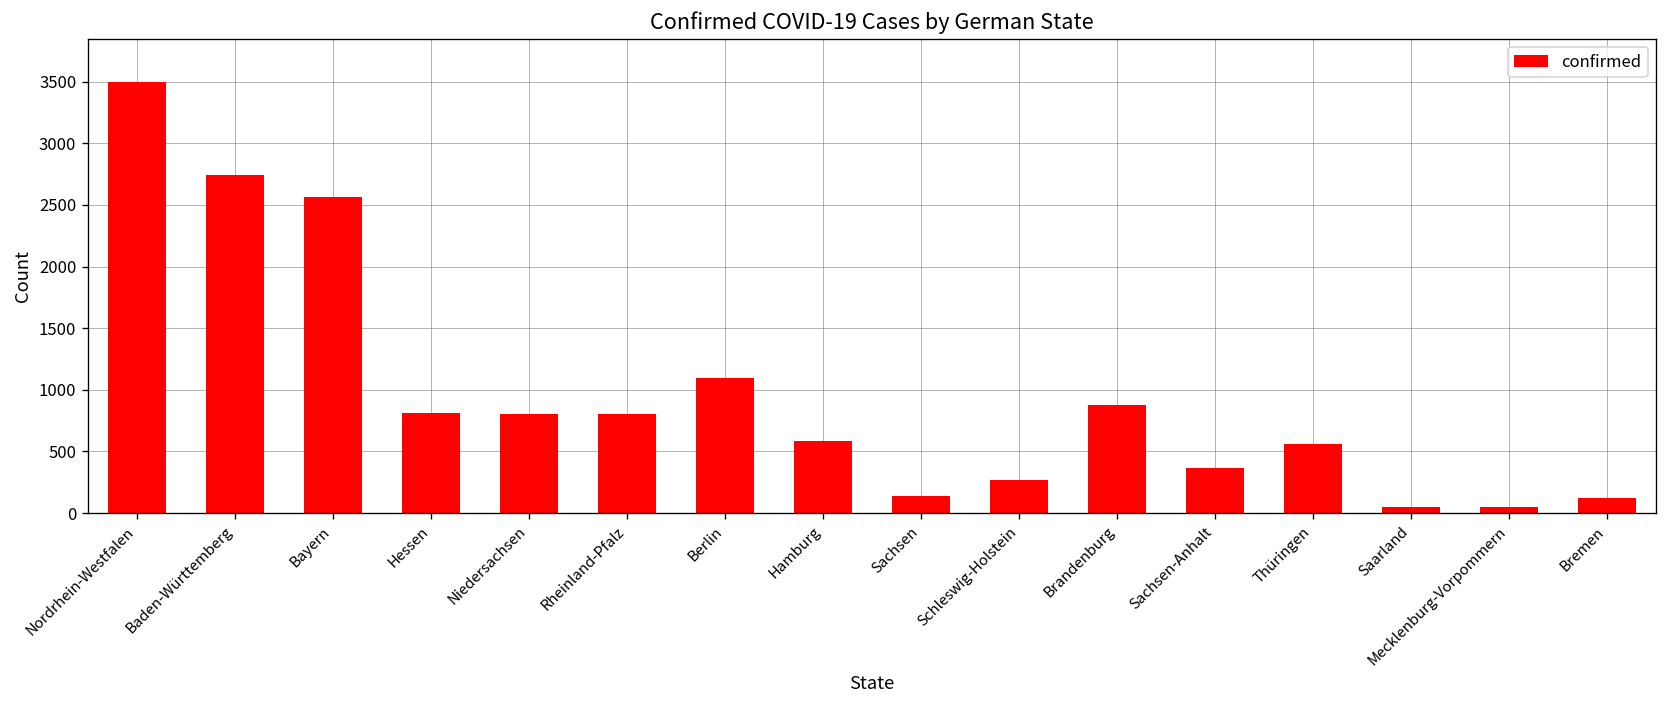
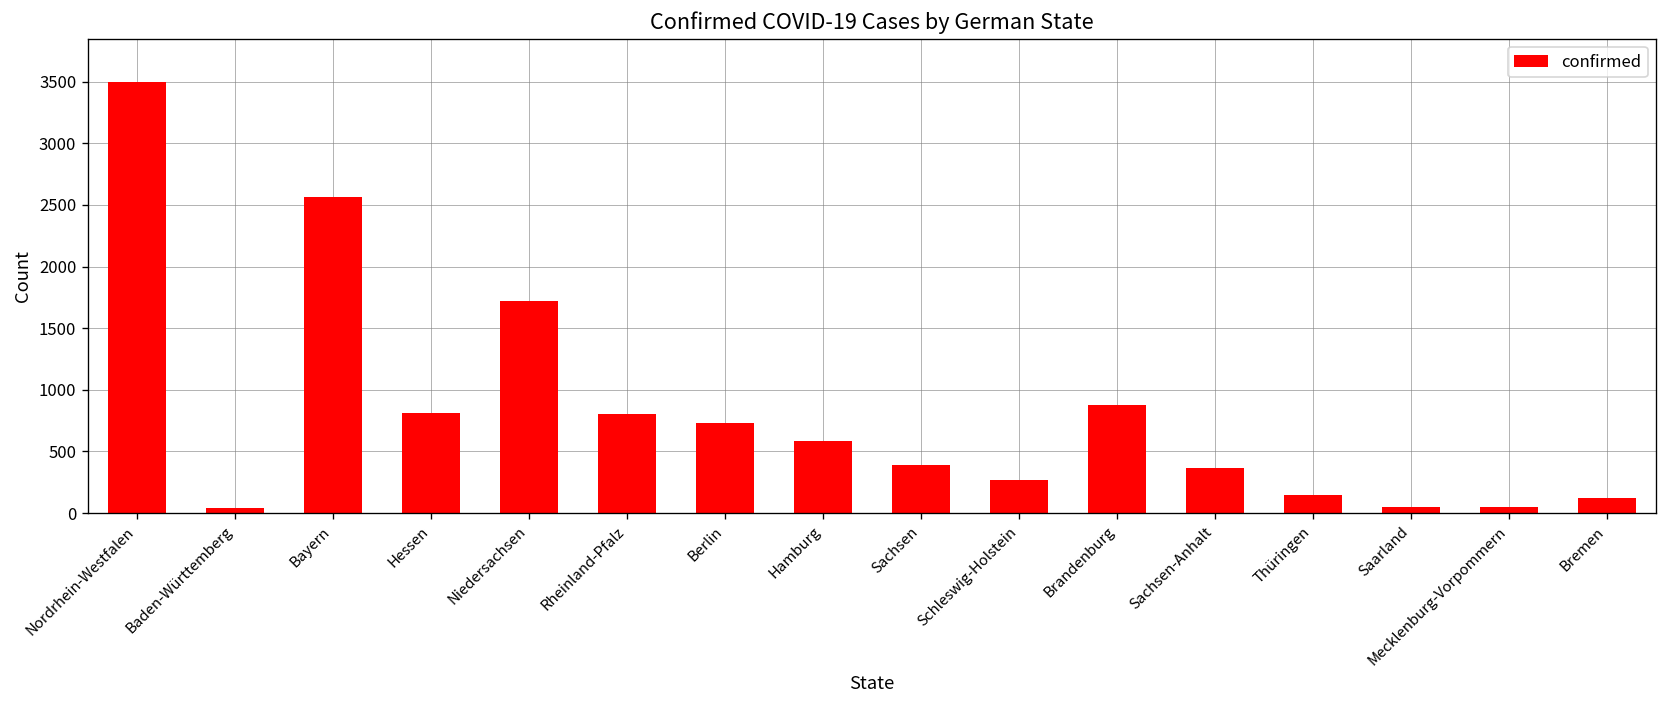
Baden-Württemberg: 2750 -> 40
Niedersachsen: 800 -> 1720
Berlin: 1100 -> 730
Sachsen: 140 -> 390
Thüringen: 560 -> 150
